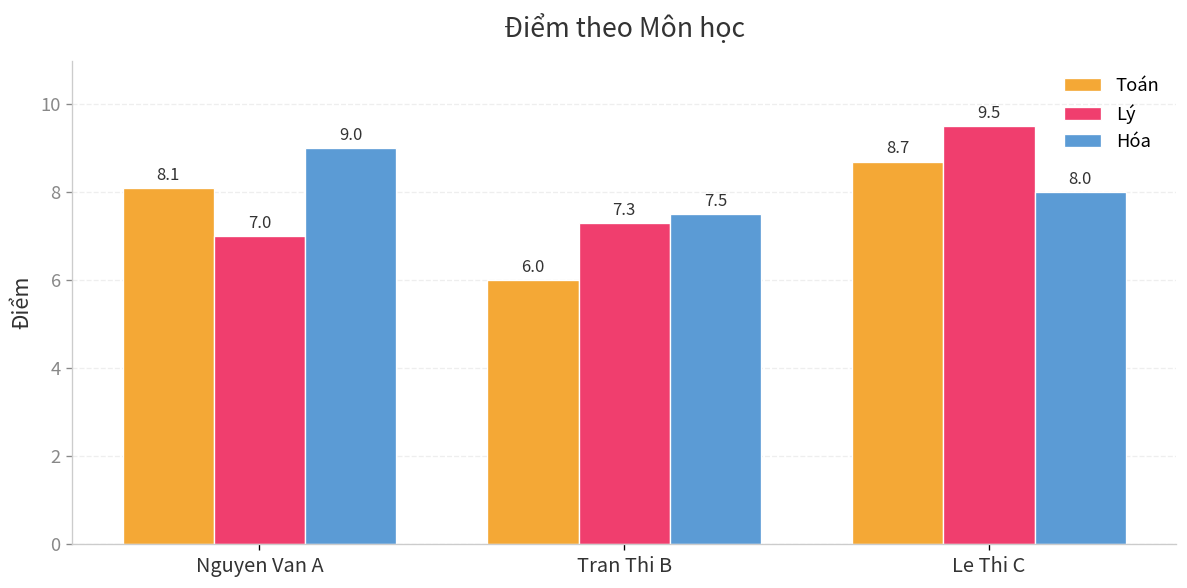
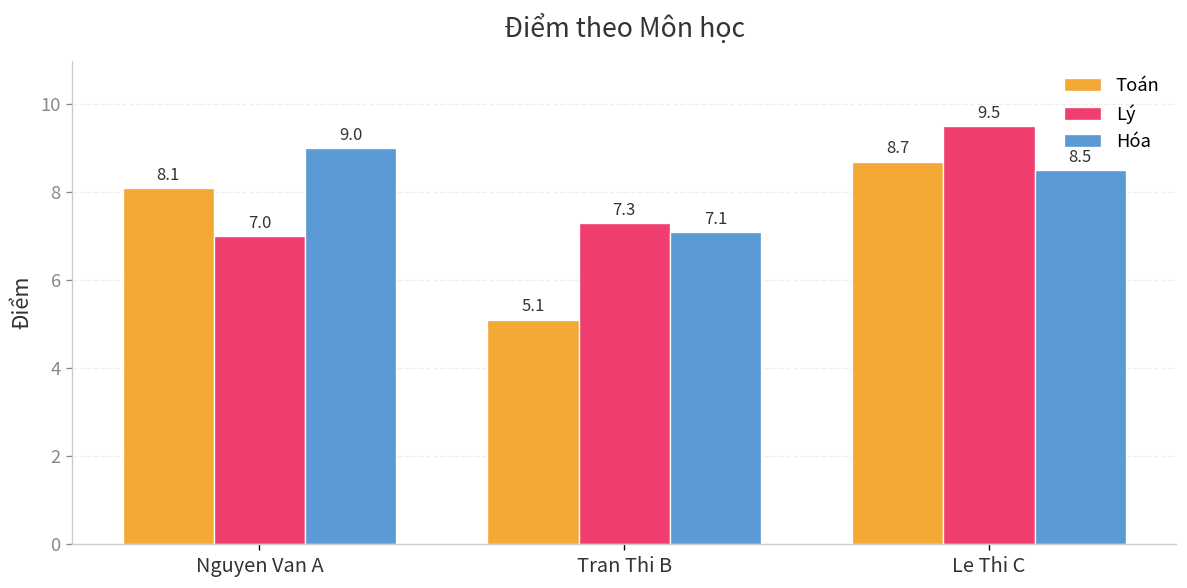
Toán, Tran Thi B: 6.0 -> 5.1
Hóa, Tran Thi B: 7.5 -> 7.1
Hóa, Le Thi C: 8.0 -> 8.5
